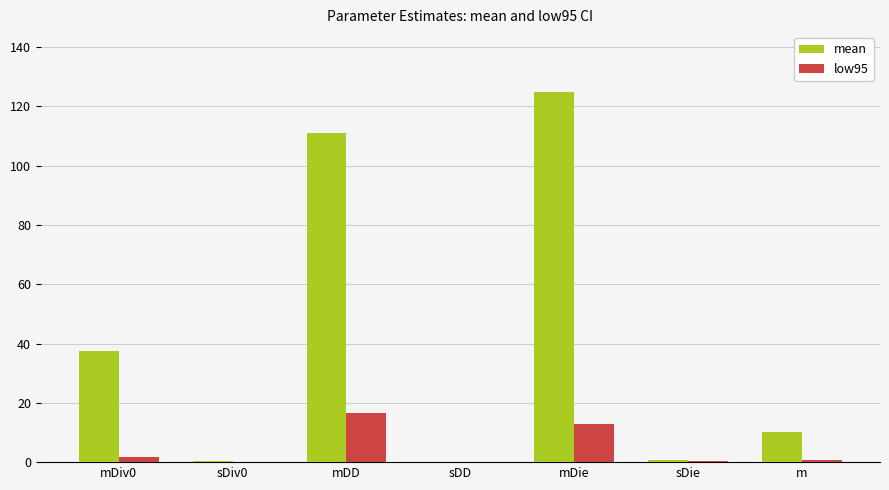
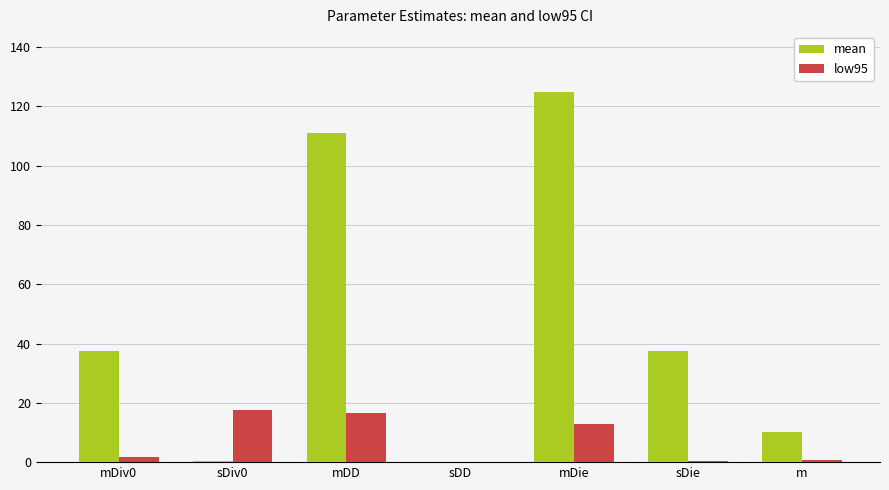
low95, sDiv0: 0 -> 18
mean, sDie: 1 -> 37
